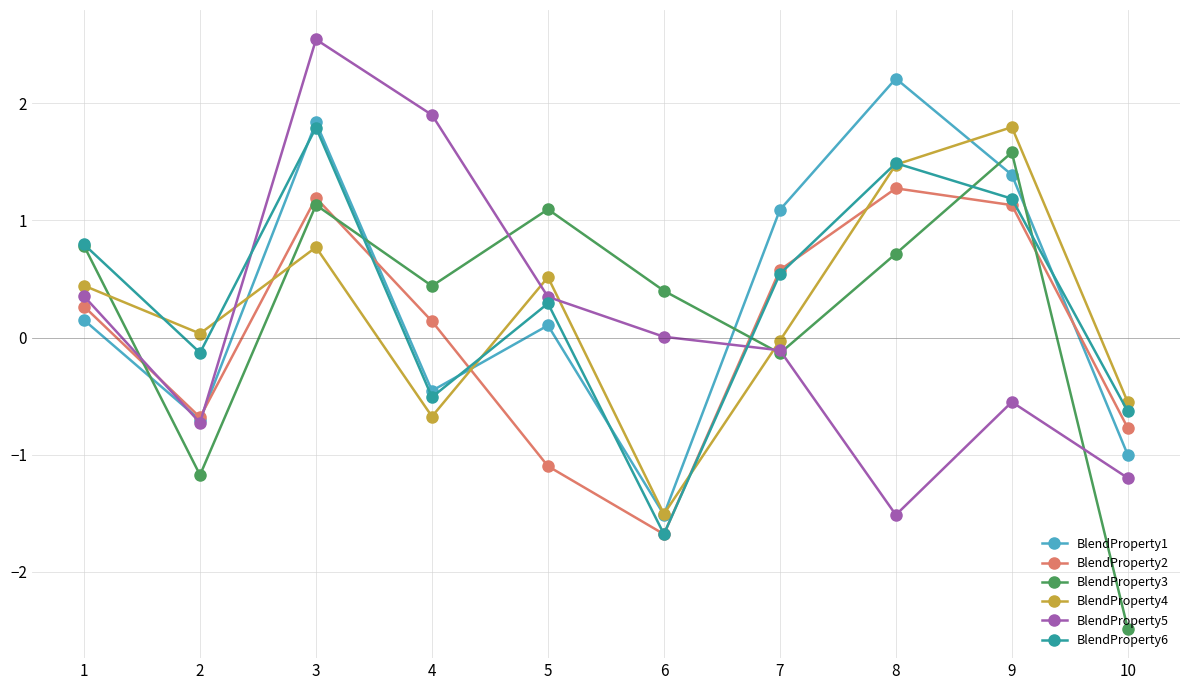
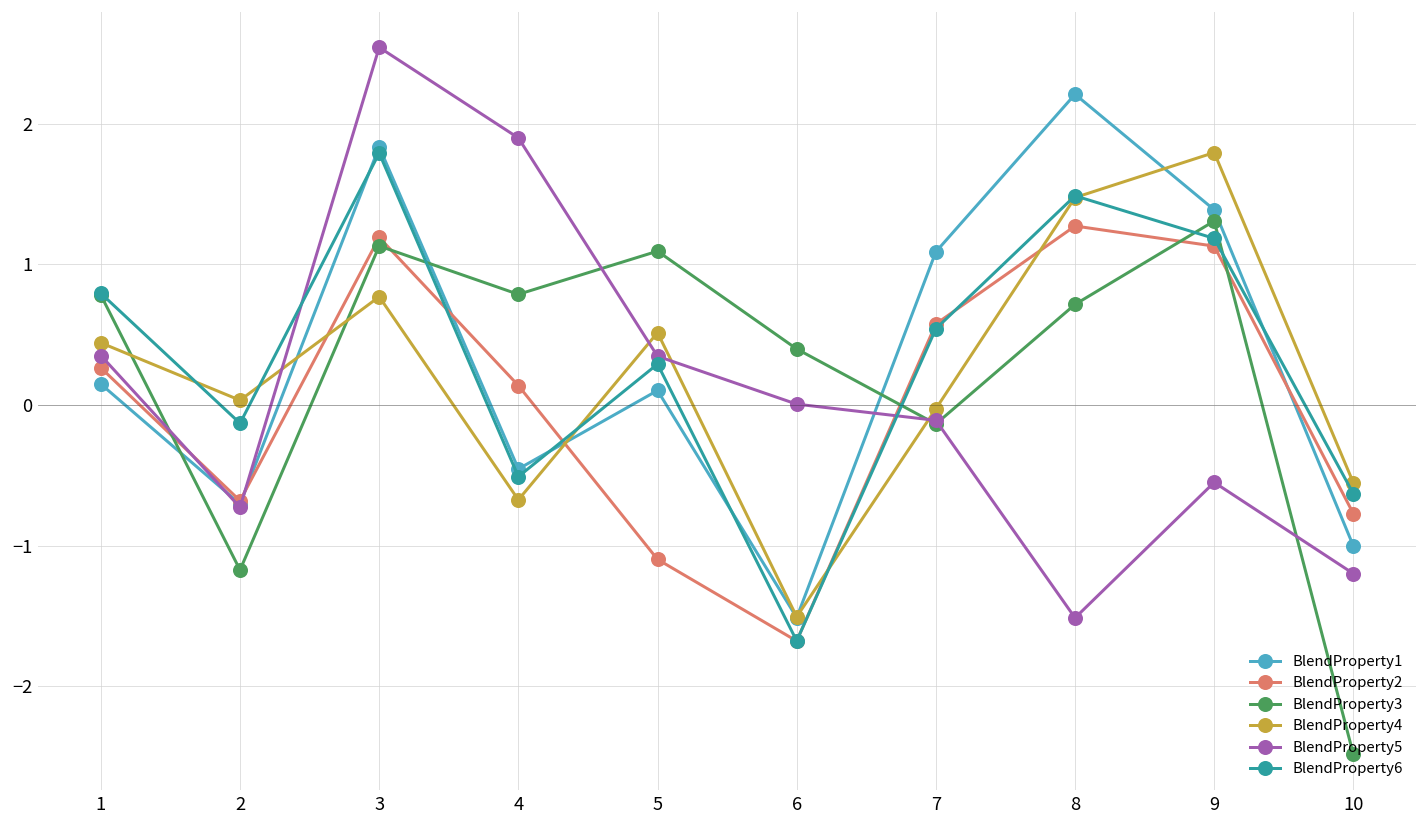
BlendProperty3, 4: 0.44 -> 0.79
BlendProperty3, 9: 1.58 -> 1.31
